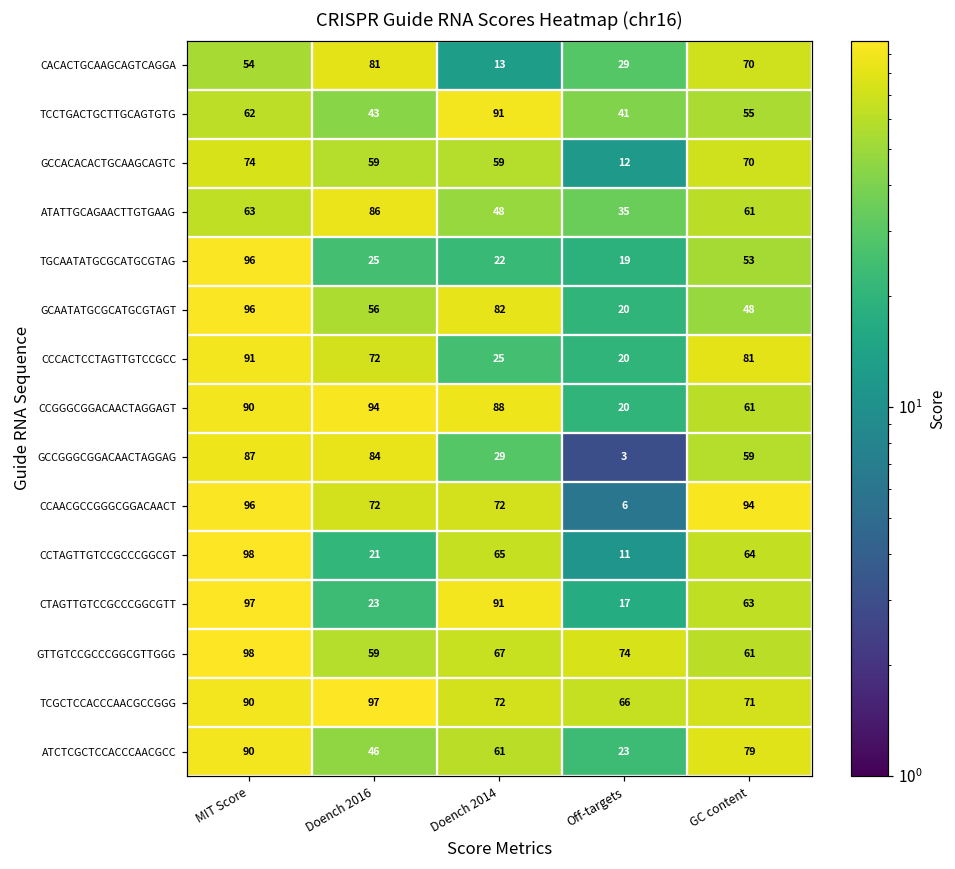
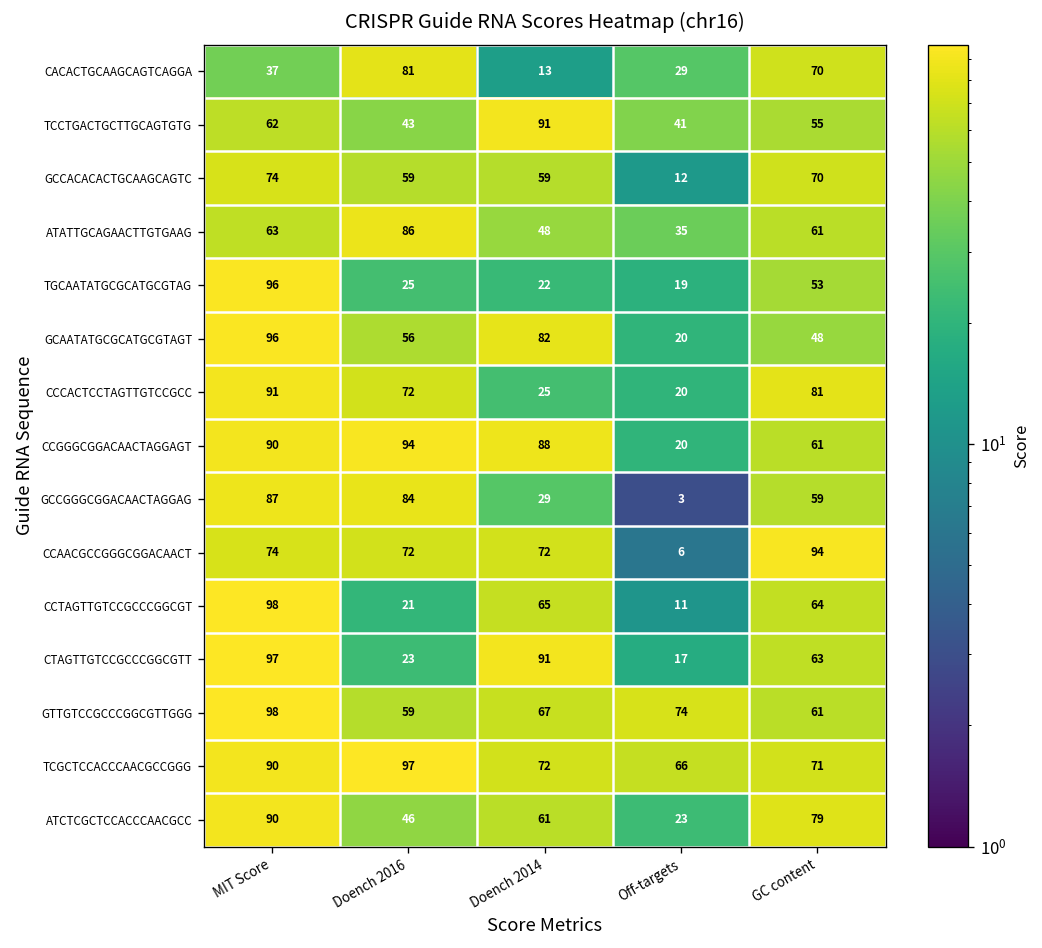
CACACTGCAAGCAGTCAGGA, MIT Score: 54 -> 37
CCAACGCCGGGCGGACAACT, MIT Score: 96 -> 74
